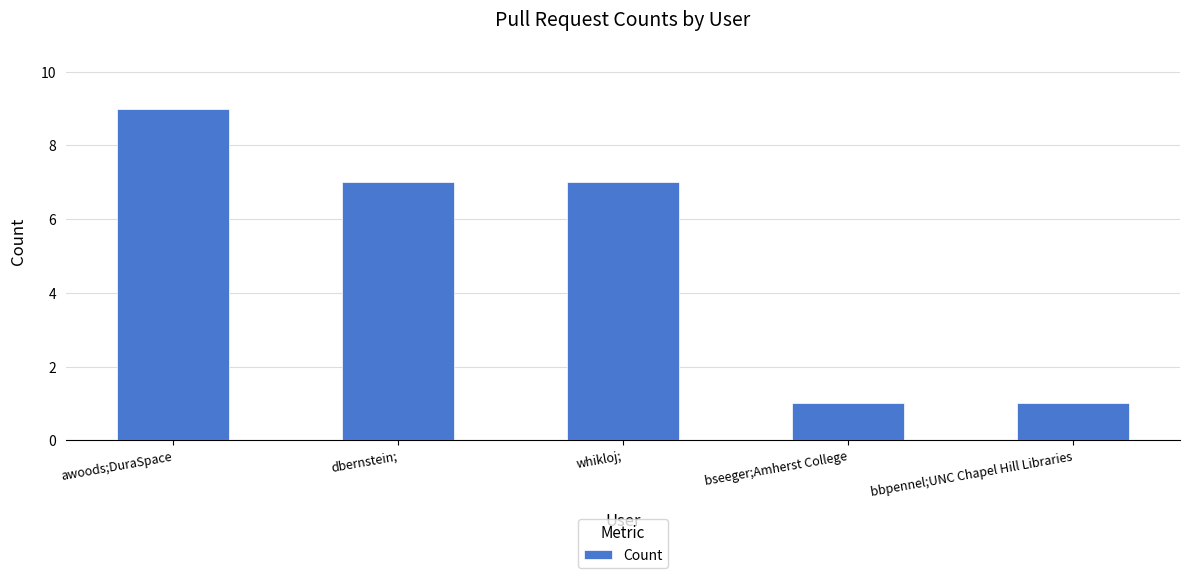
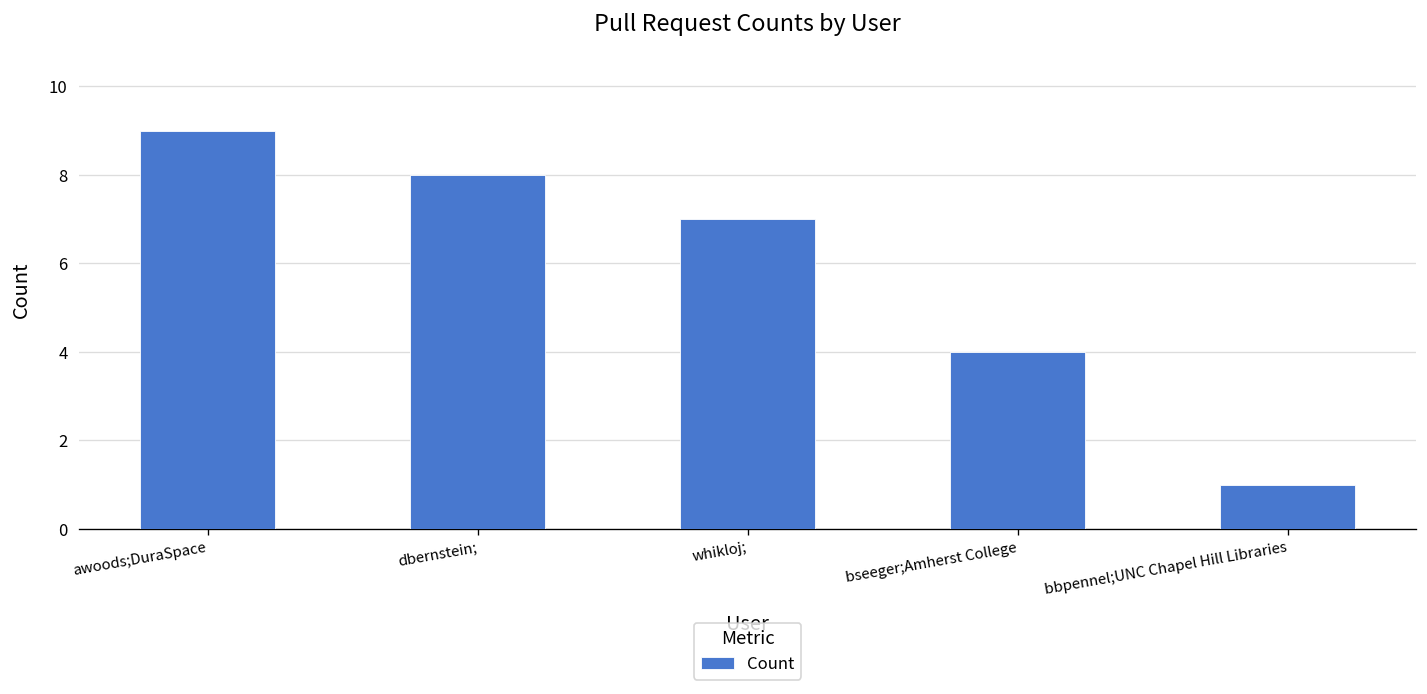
dbernstein;: 7 -> 8
bseeger;Amherst College: 1 -> 4
